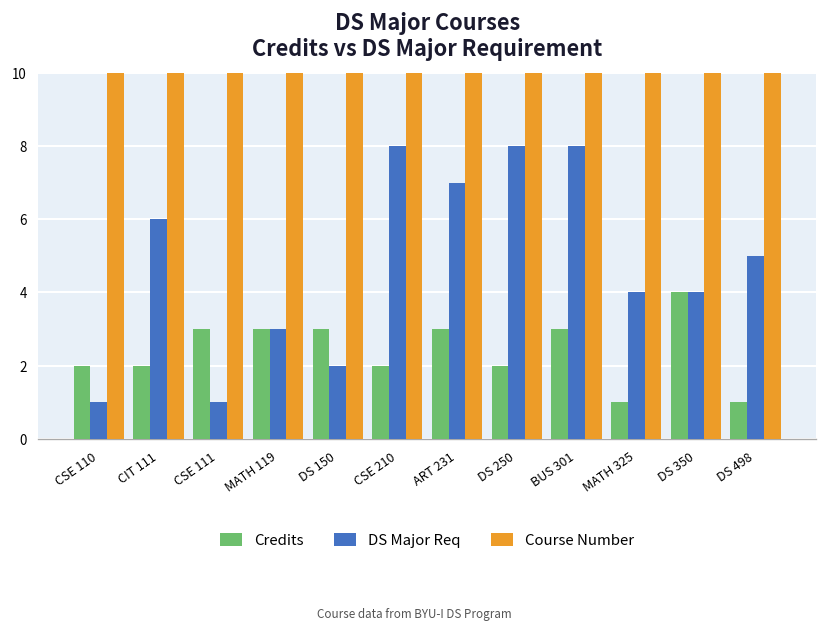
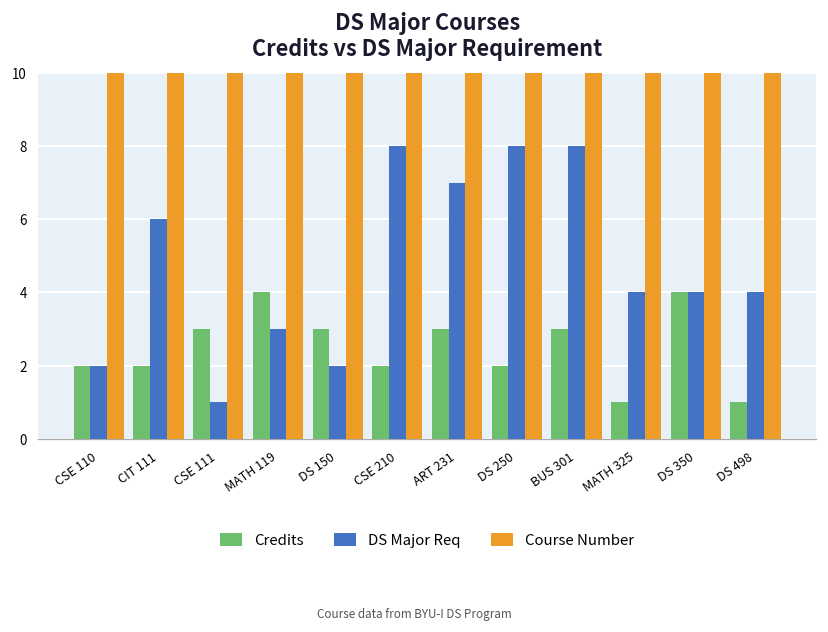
DS Major Req, CSE 110: 1 -> 2
Credits, MATH 119: 3 -> 4
DS Major Req, DS 498: 5 -> 4
